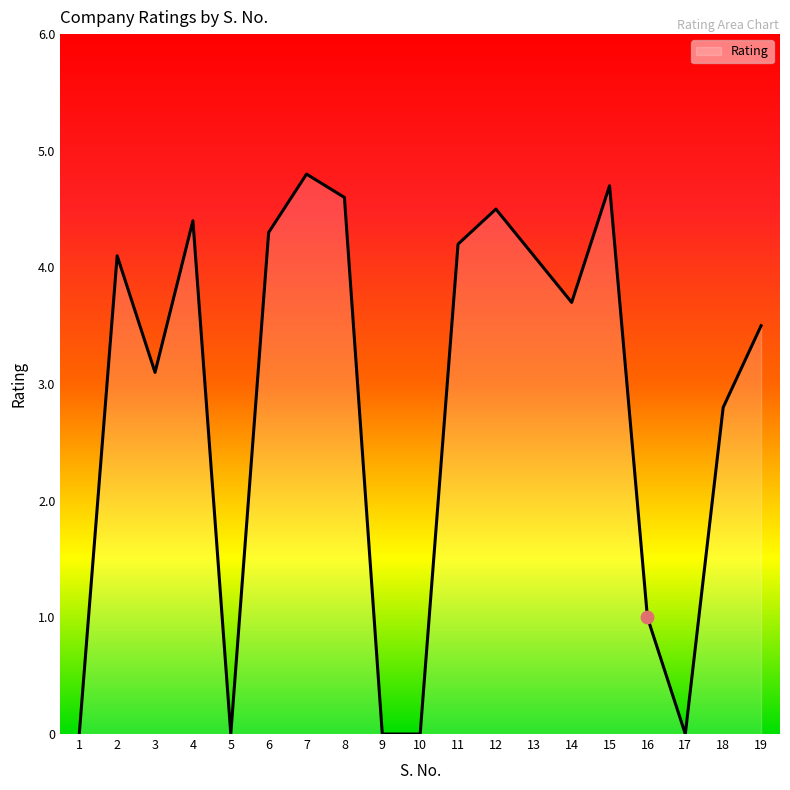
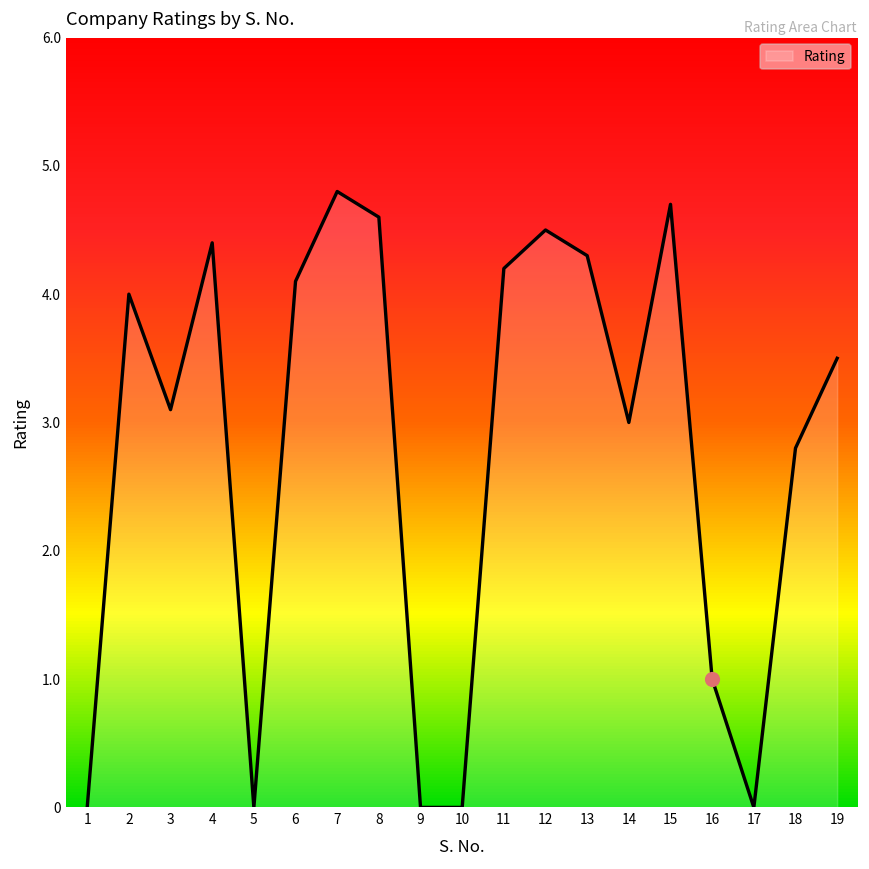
Rating, 2: 4.1 -> 4.0
Rating, 6: 4.3 -> 4.1
Rating, 13: 4.1 -> 4.3
Rating, 14: 3.7 -> 3.0
